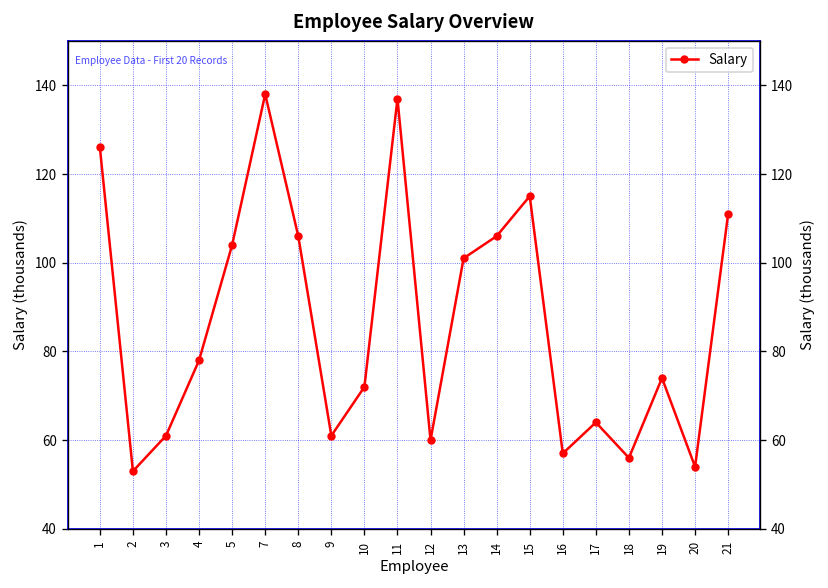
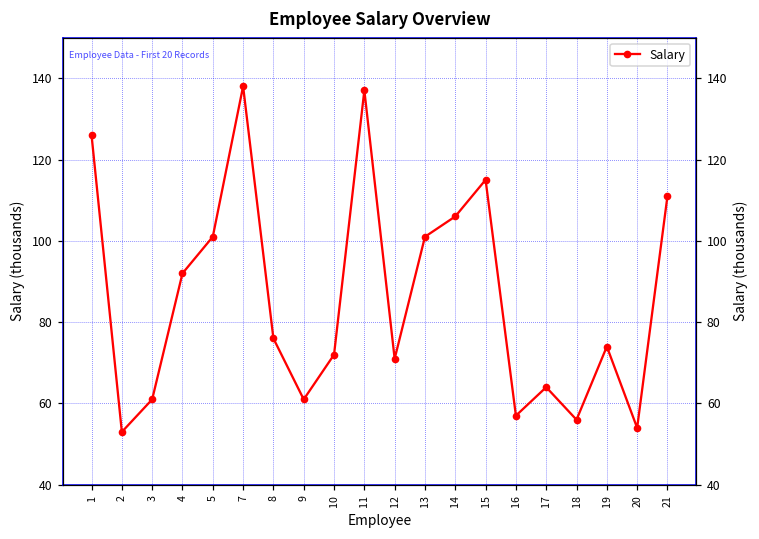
4: 78 -> 92
5: 104 -> 101
8: 106 -> 76
12: 60 -> 71
